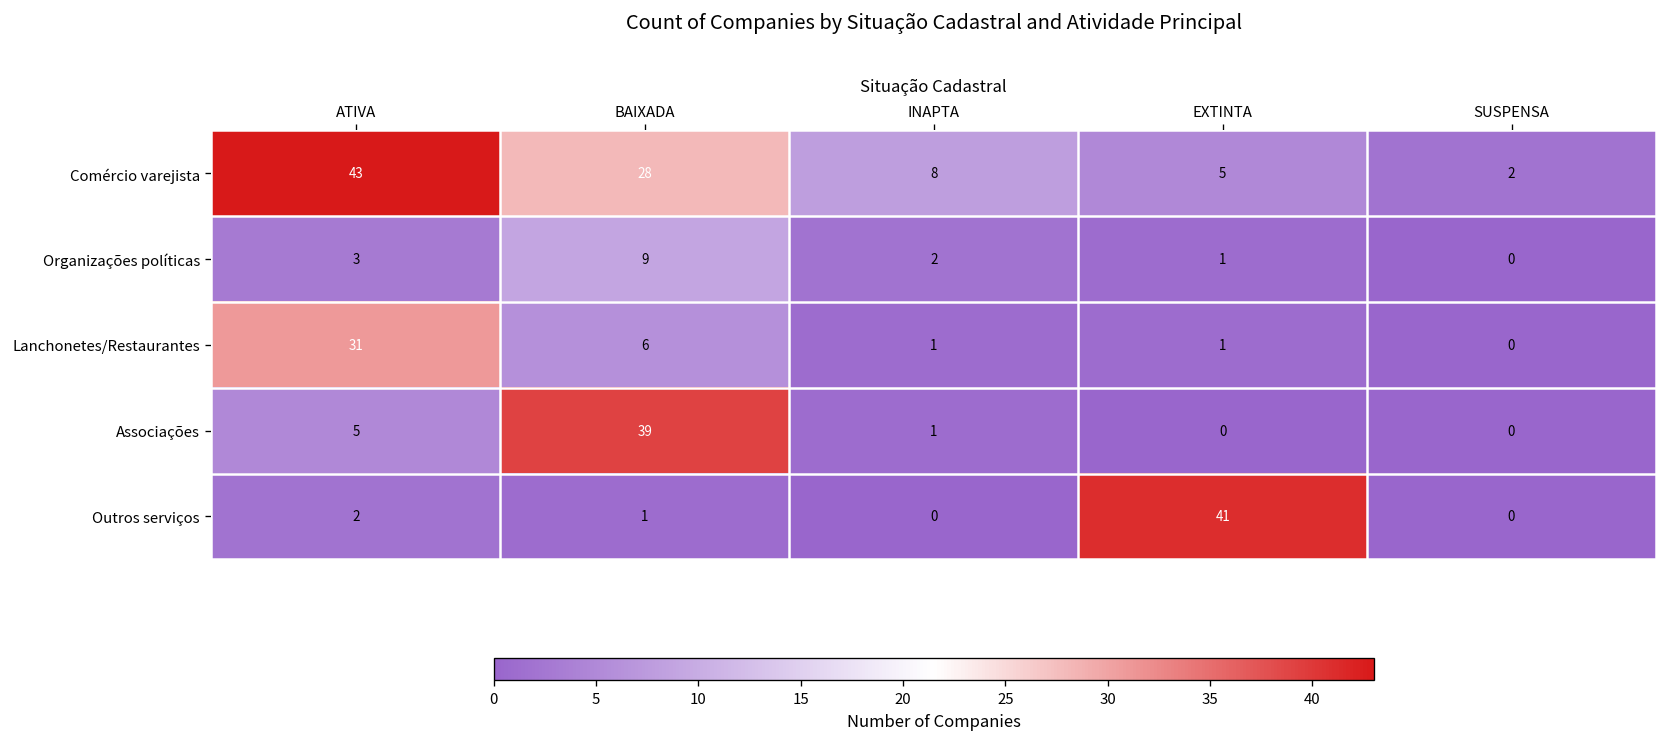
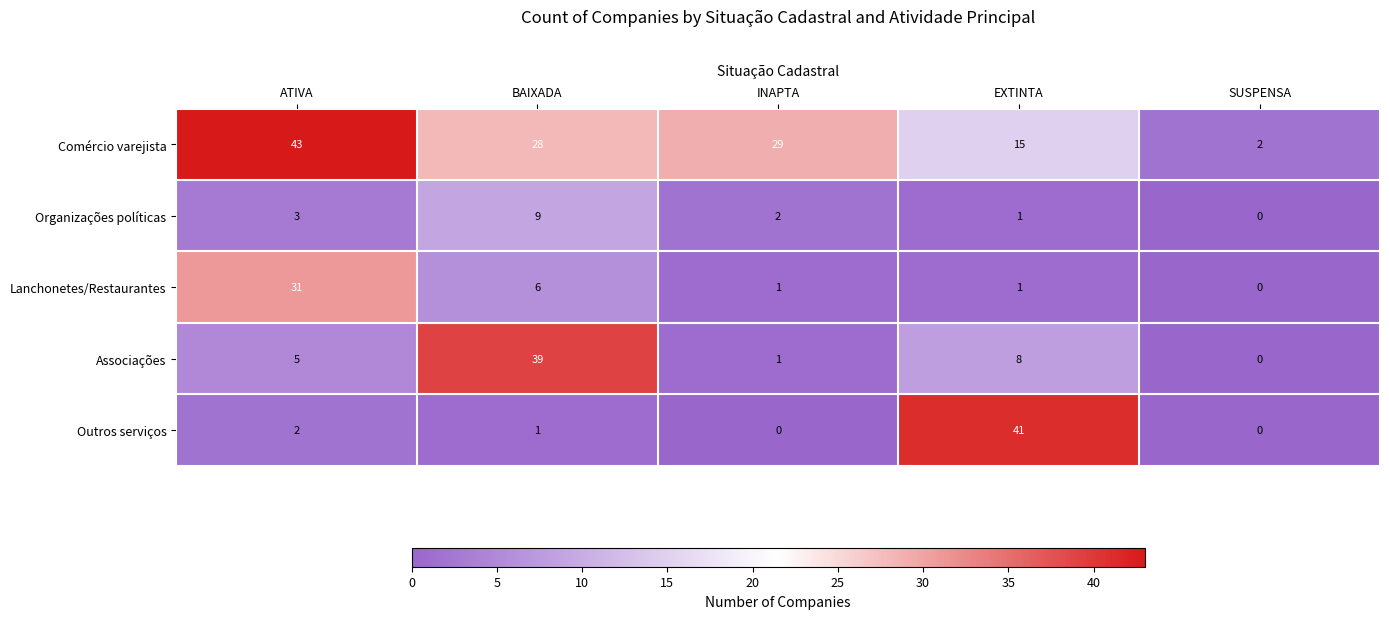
Comércio varejista, INAPTA: 8 -> 29
Comércio varejista, EXTINTA: 5 -> 15
Associações, EXTINTA: 0 -> 8
